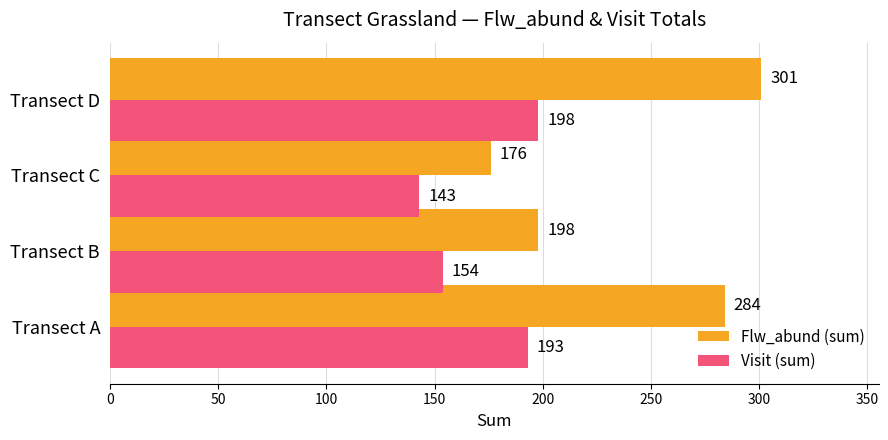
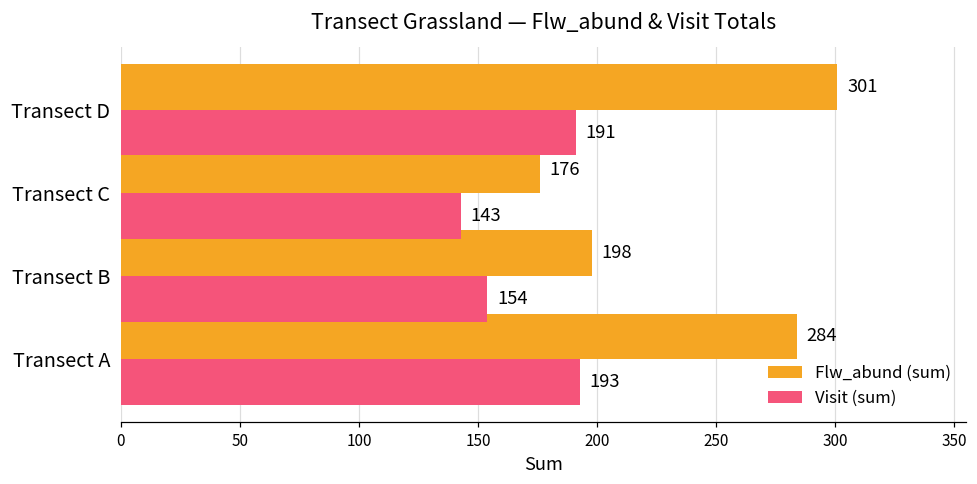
Visit (sum), Transect D: 198 -> 191
